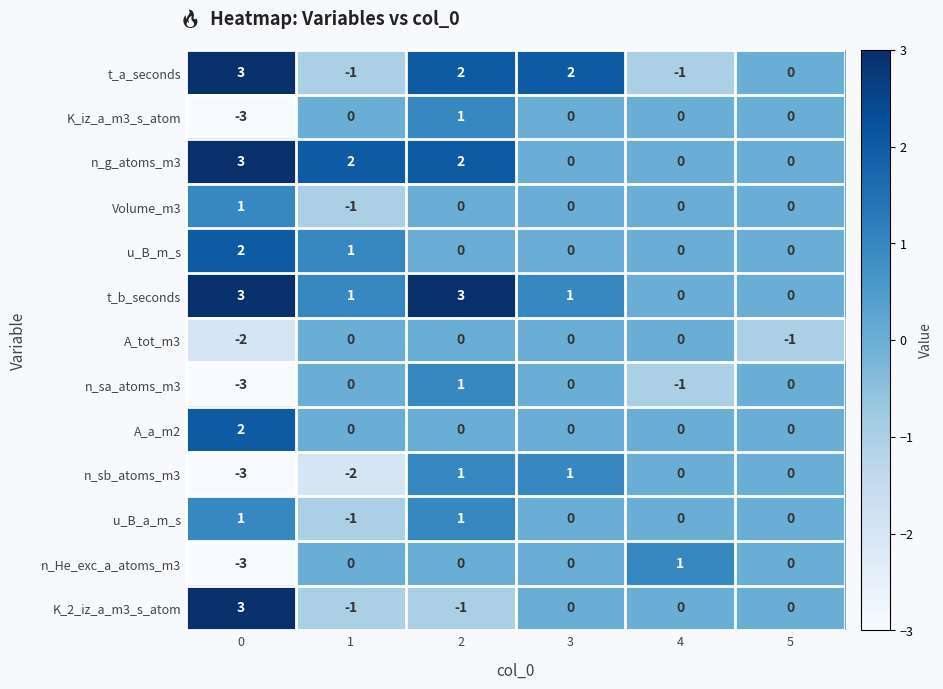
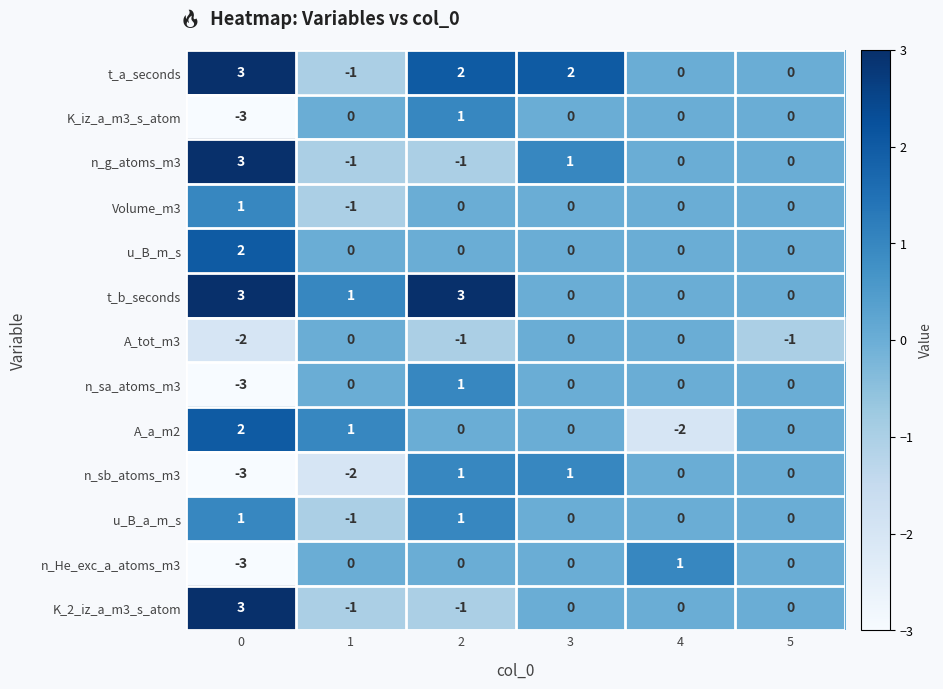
t_a_seconds, 4: -1 -> 0
n_g_atoms_m3, 1: 2 -> -1
n_g_atoms_m3, 2: 2 -> -1
n_g_atoms_m3, 3: 0 -> 1
u_B_m_s, 1: 1 -> 0
t_b_seconds, 3: 1 -> 0
A_tot_m3, 2: 0 -> -1
n_sa_atoms_m3, 4: -1 -> 0
A_a_m2, 1: 0 -> 1
A_a_m2, 4: 0 -> -2
